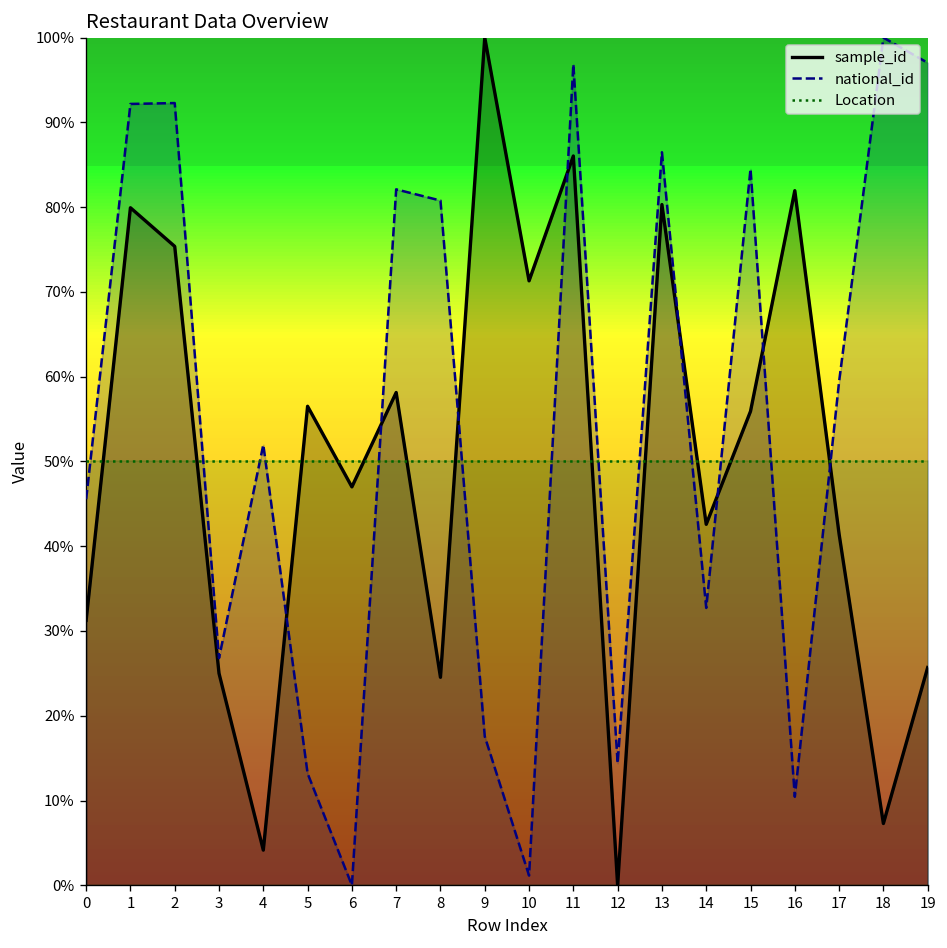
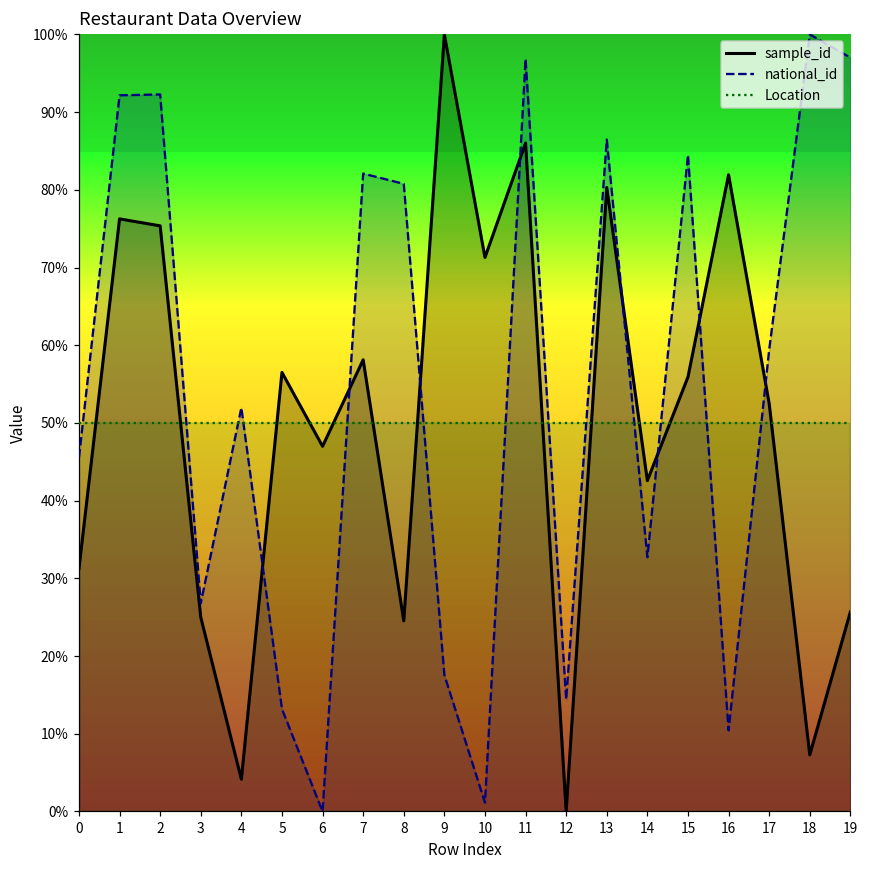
sample_id, 1: 80% -> 76%
sample_id, 17: 41% -> 53%
